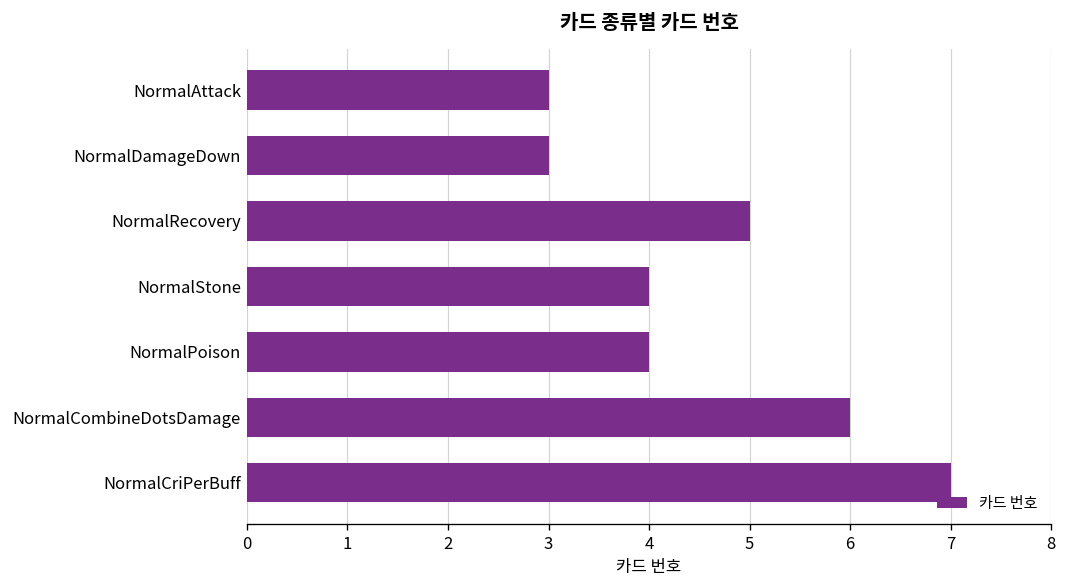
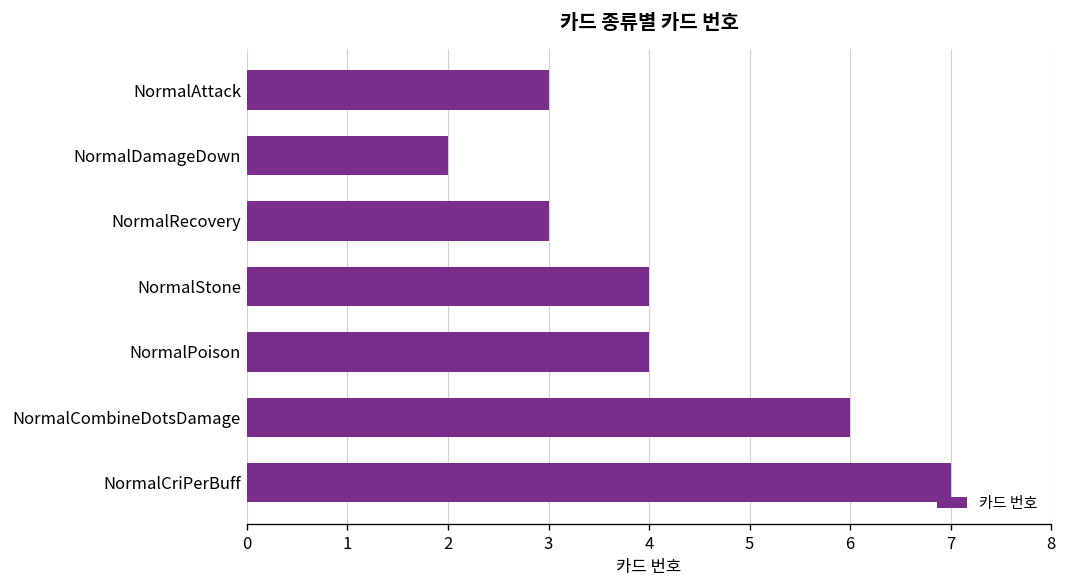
NormalDamageDown: 3 -> 2
NormalRecovery: 5 -> 3
